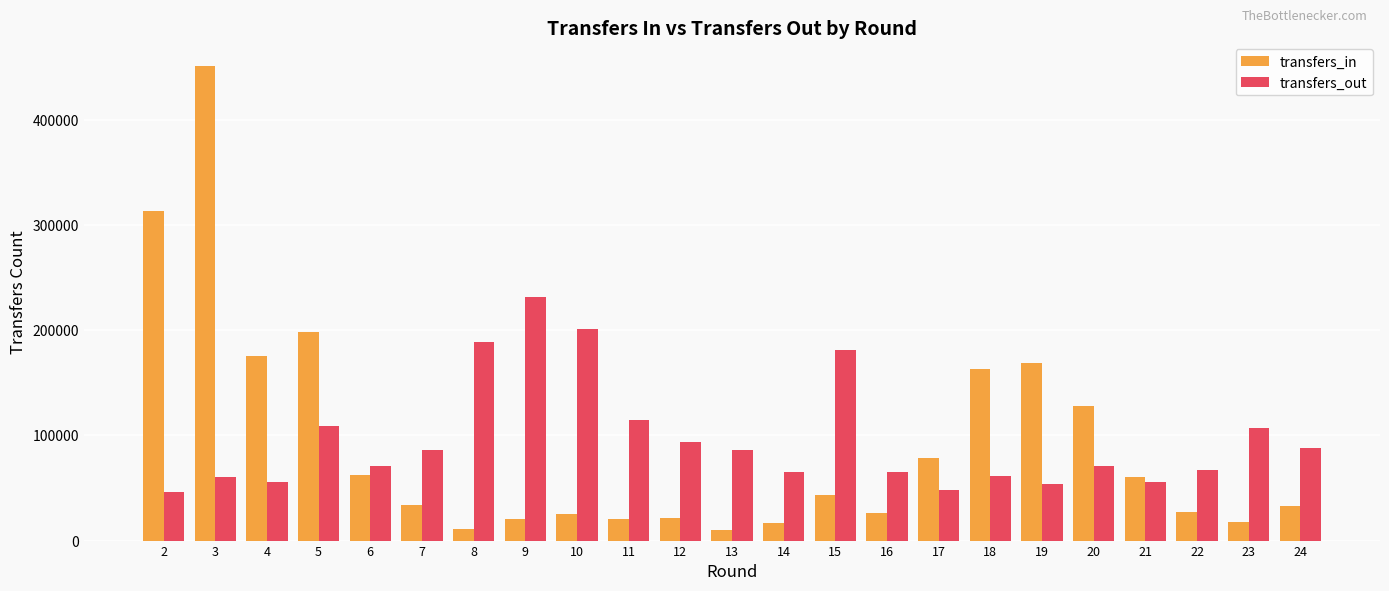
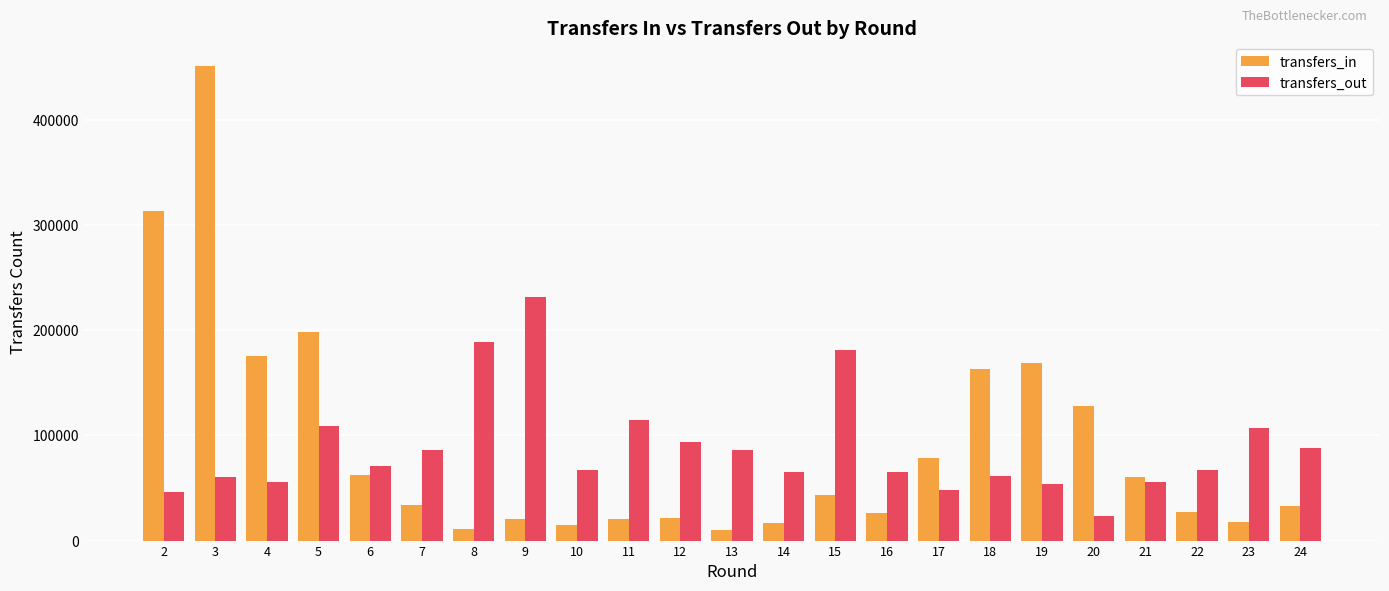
transfers_in, 10: 25000 -> 15000
transfers_out, 10: 201000 -> 67000
transfers_out, 20: 71000 -> 24000
